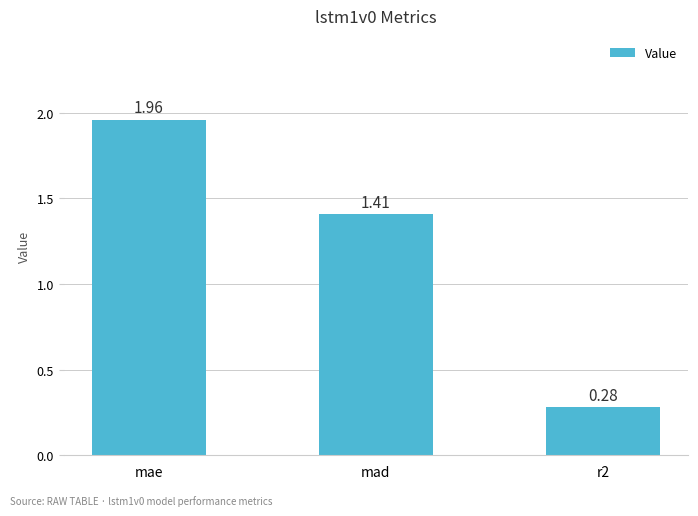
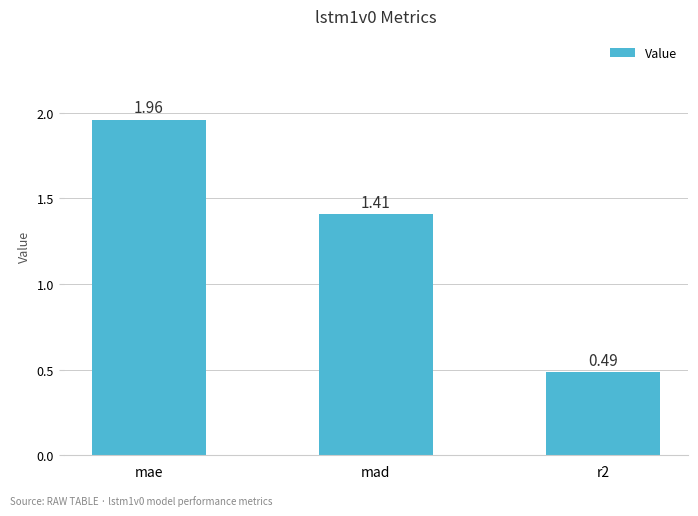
r2: 0.28 -> 0.49
